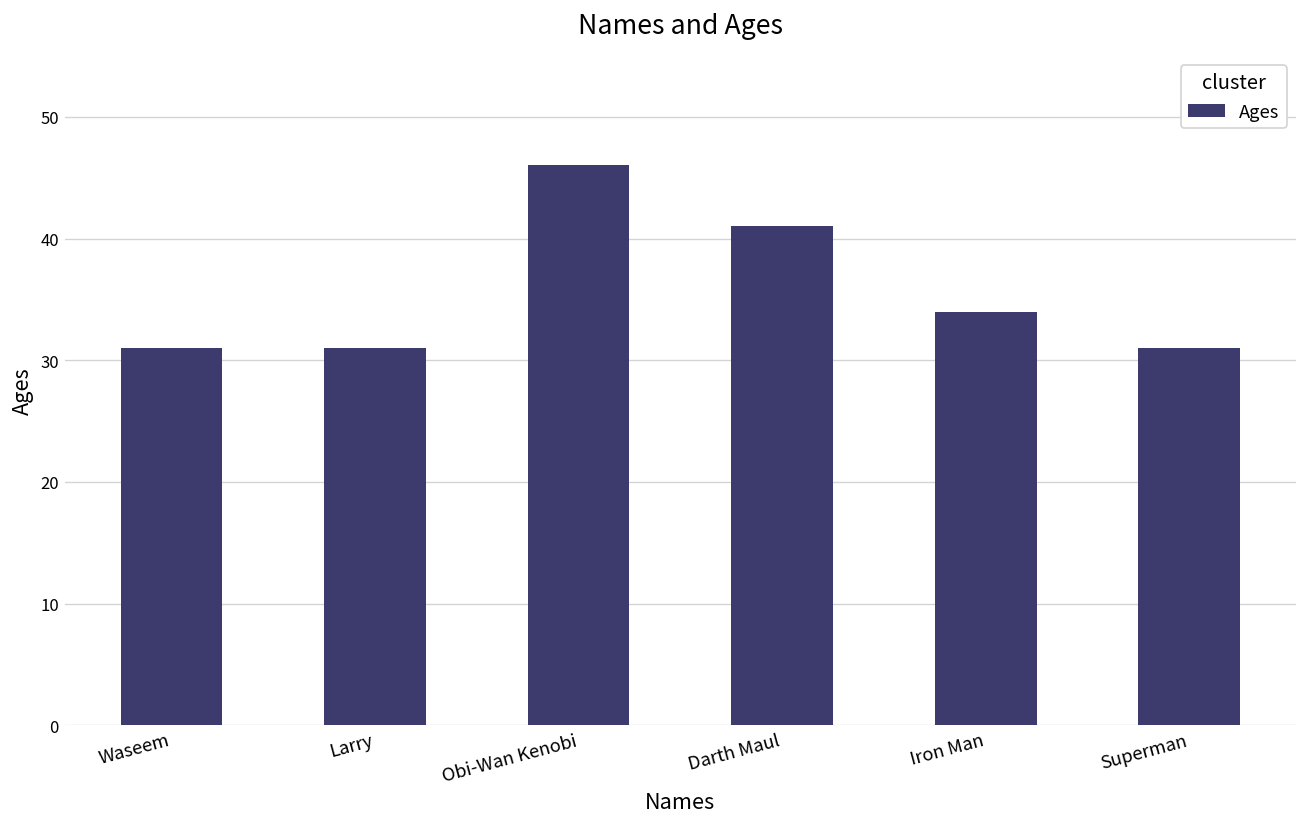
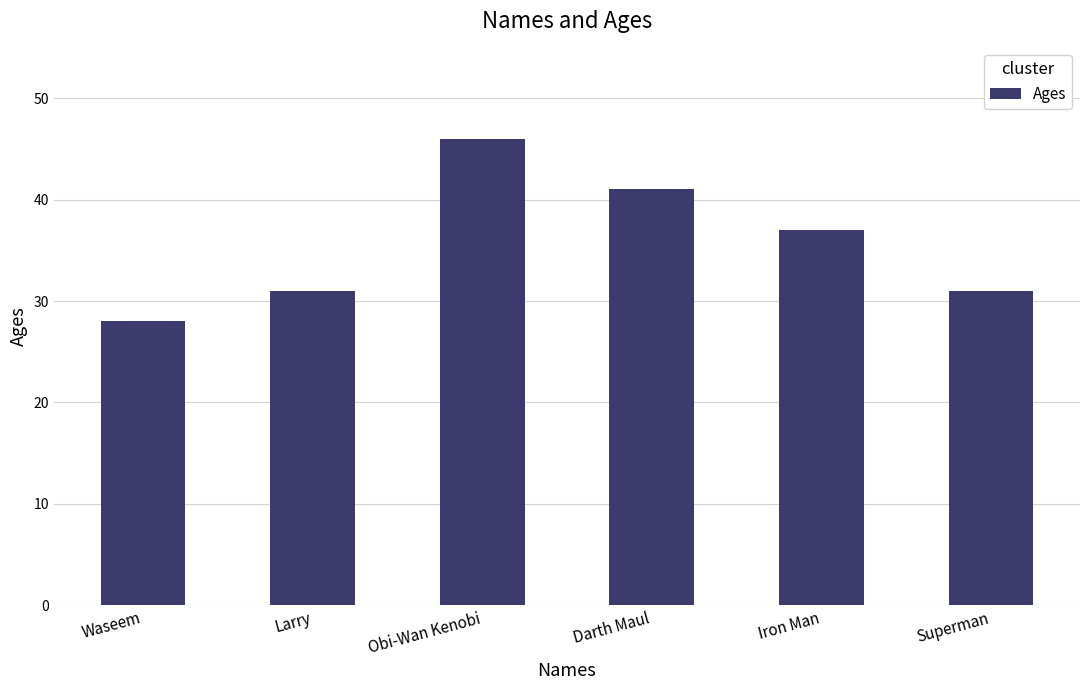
Waseem: 31 -> 28
Iron Man: 34 -> 37
